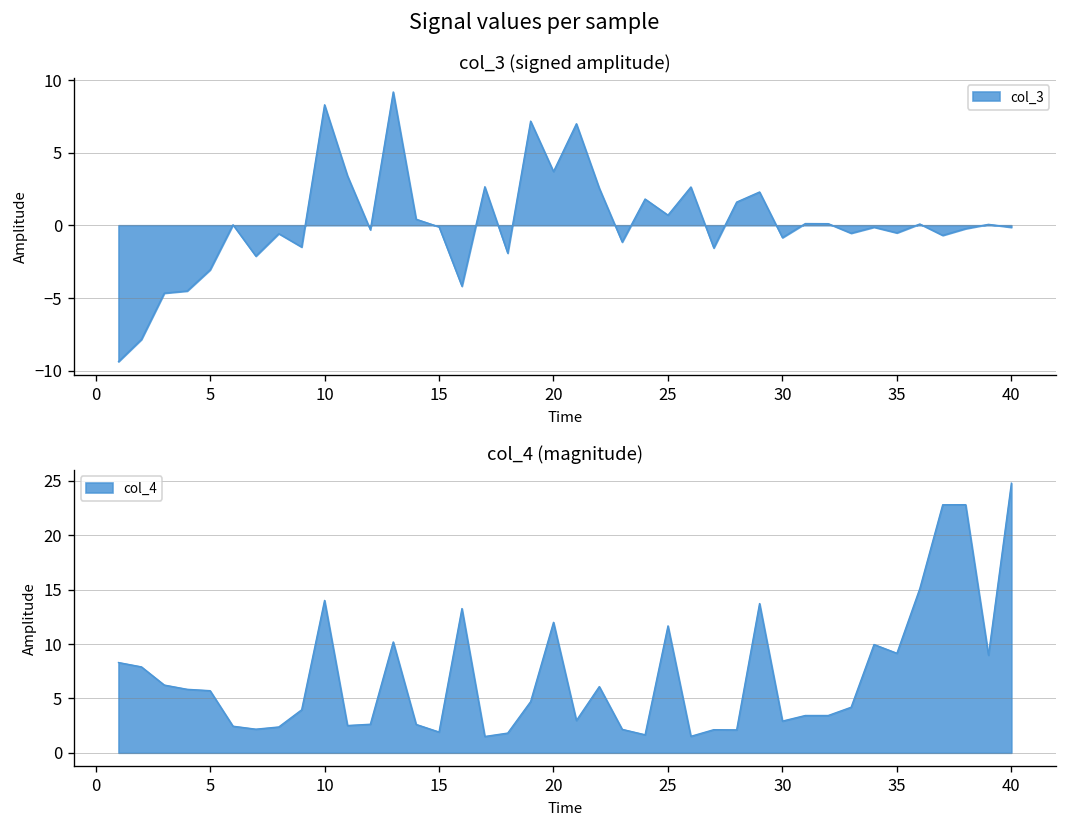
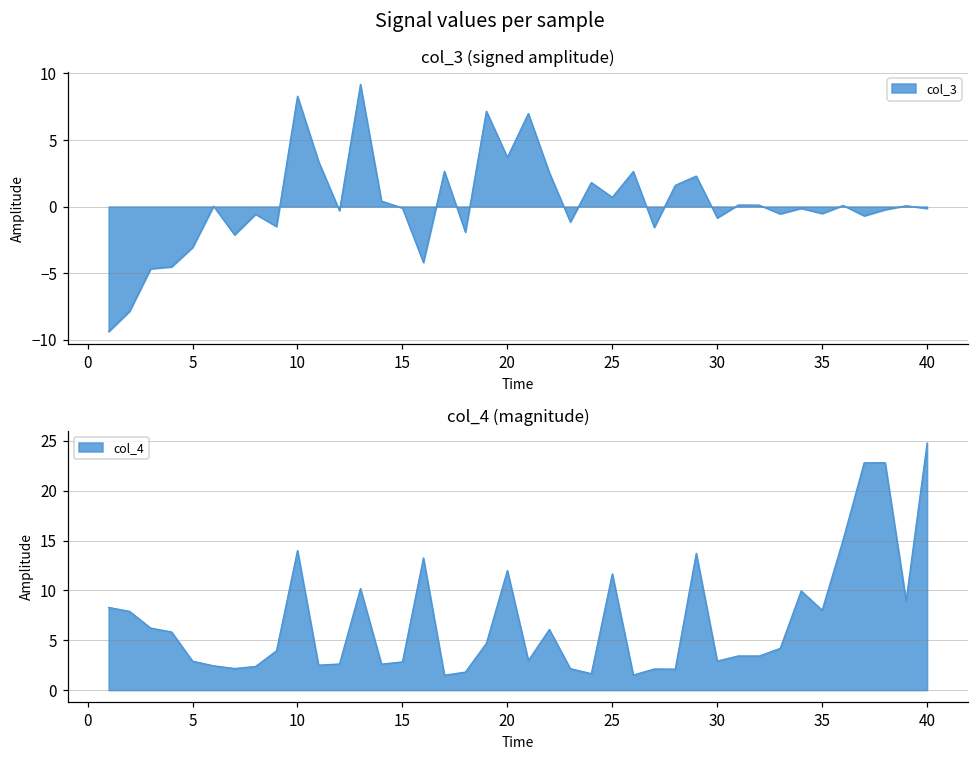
col_4 (magnitude), 5: 6 -> 3
col_4 (magnitude), 15: 2 -> 3
col_4 (magnitude), 35: 9 -> 8
